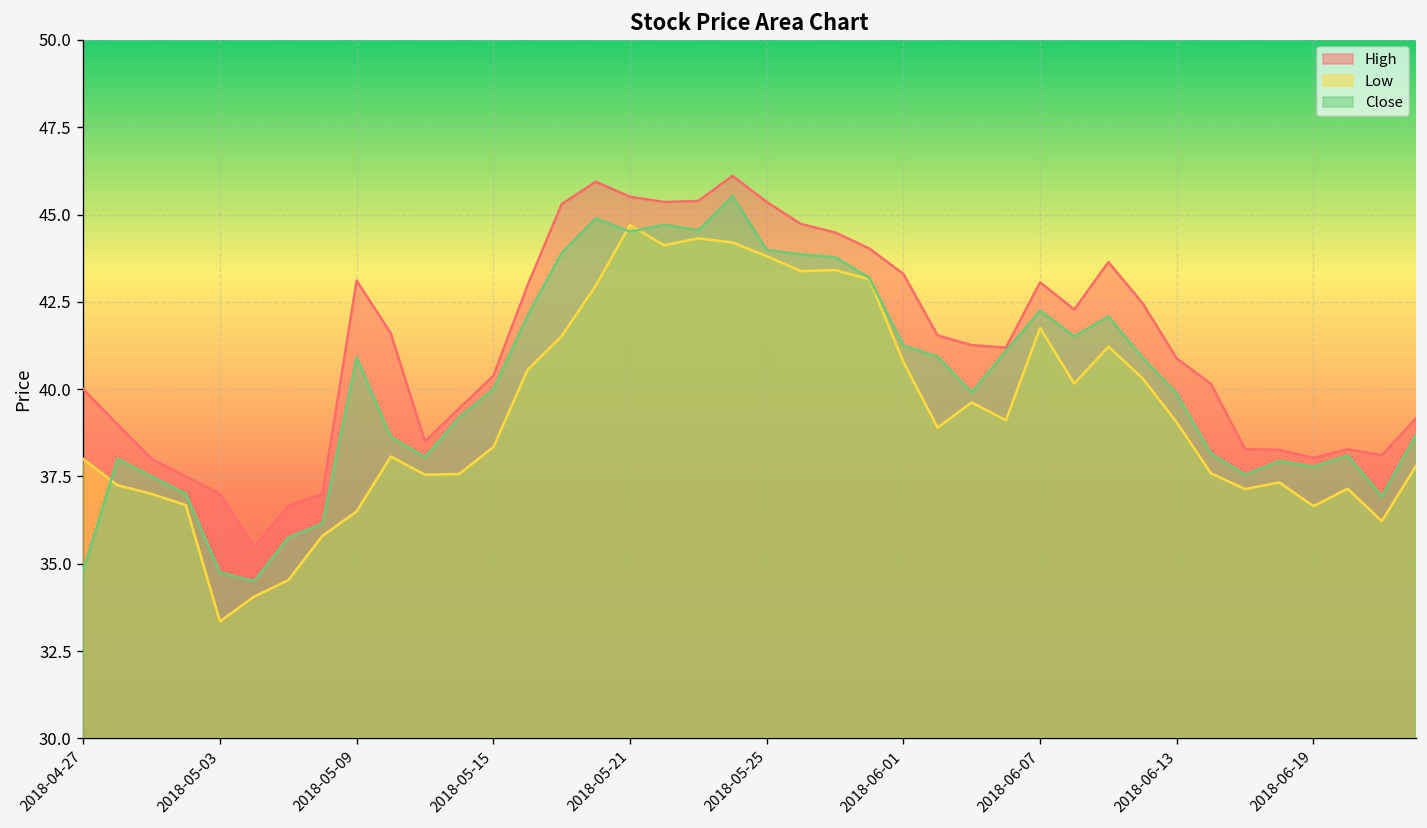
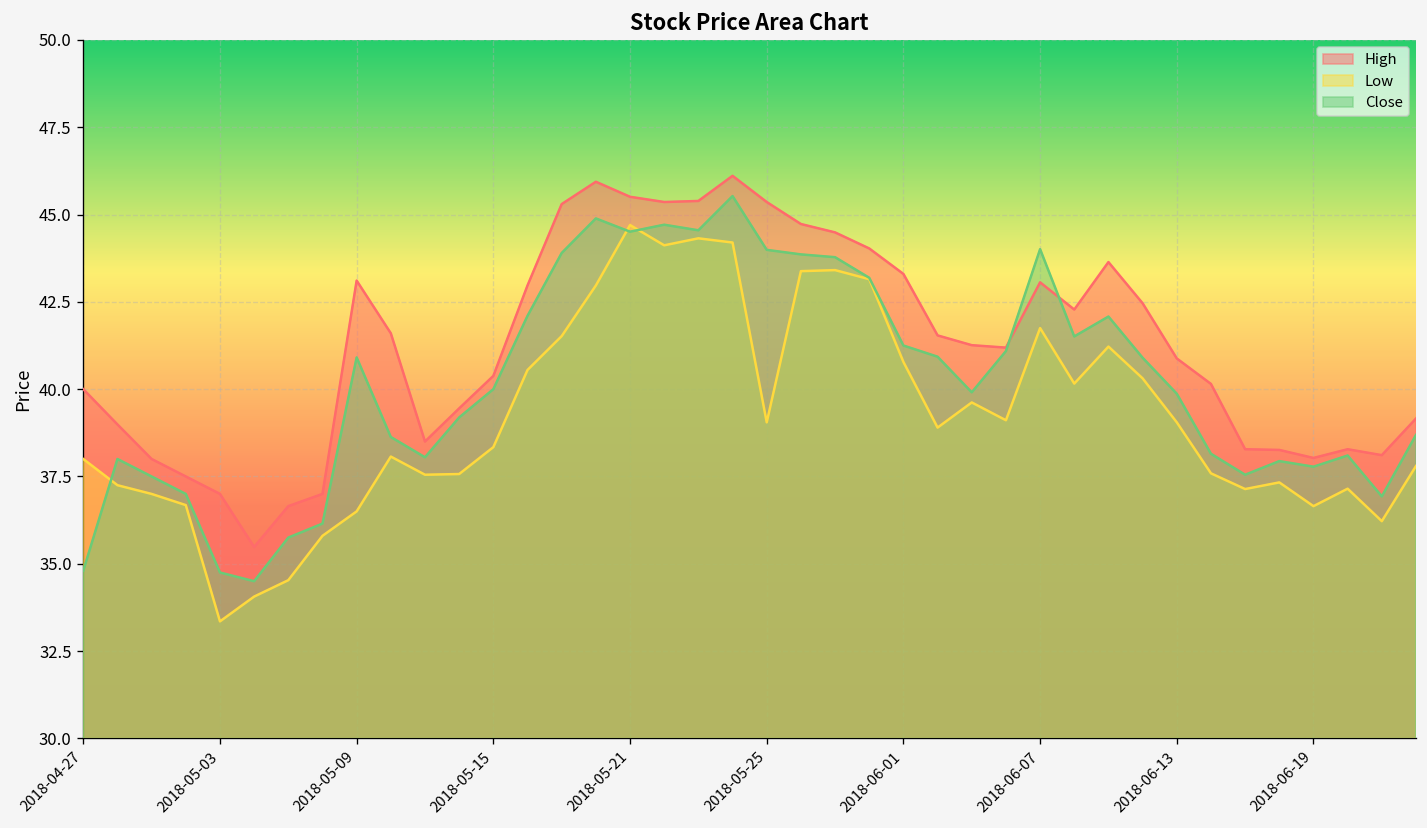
Low, 2018-05-25: 43.8 -> 39.1
Close, 2018-06-07: 42.3 -> 44.0
